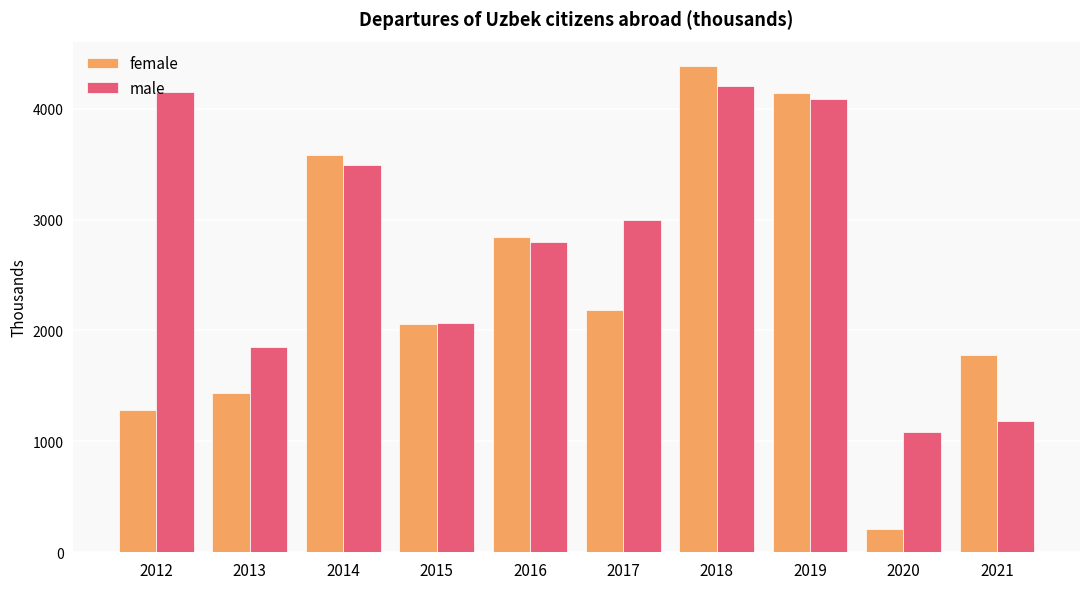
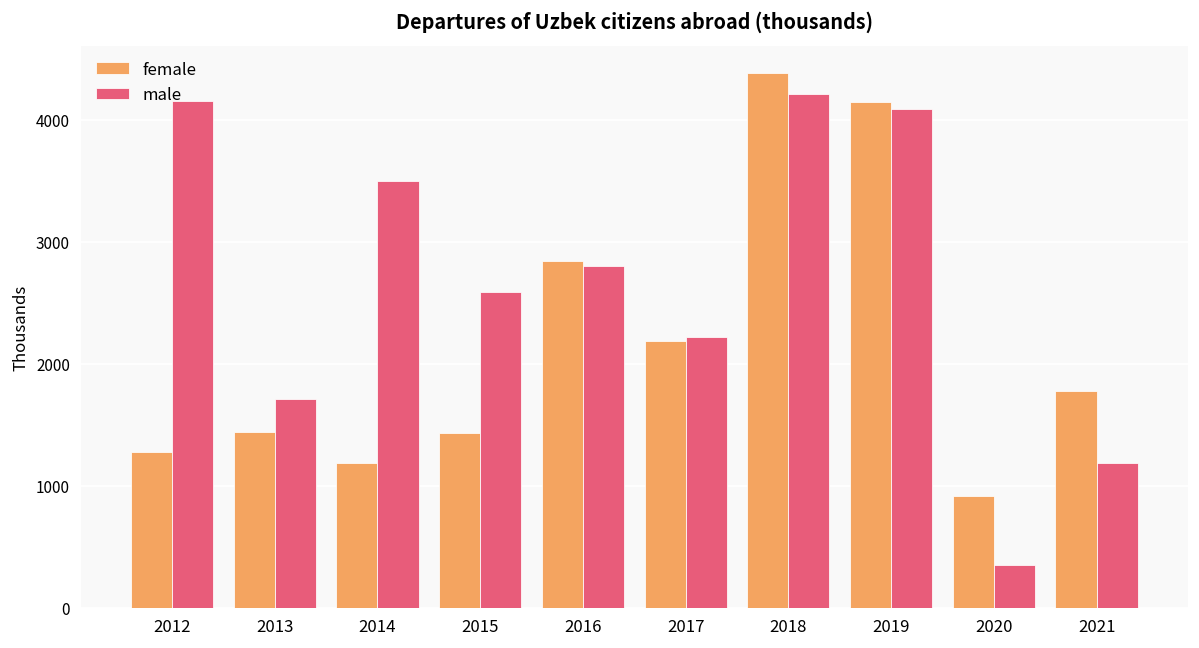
male, 2013: 1850 -> 1710
female, 2014: 3590 -> 1190
female, 2015: 2060 -> 1430
male, 2015: 2070 -> 2590
male, 2017: 3000 -> 2220
female, 2020: 210 -> 920
male, 2020: 1090 -> 350
